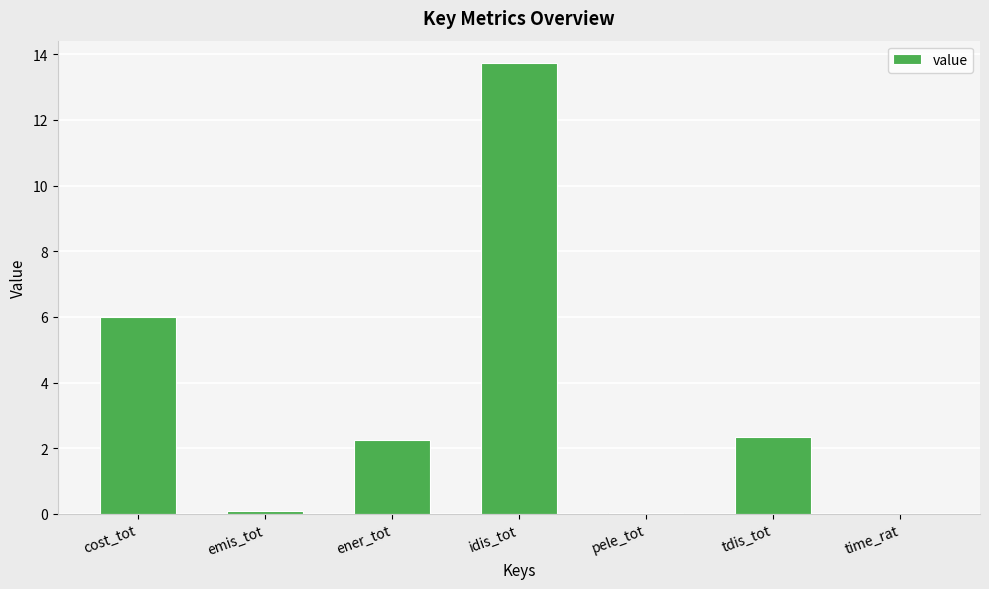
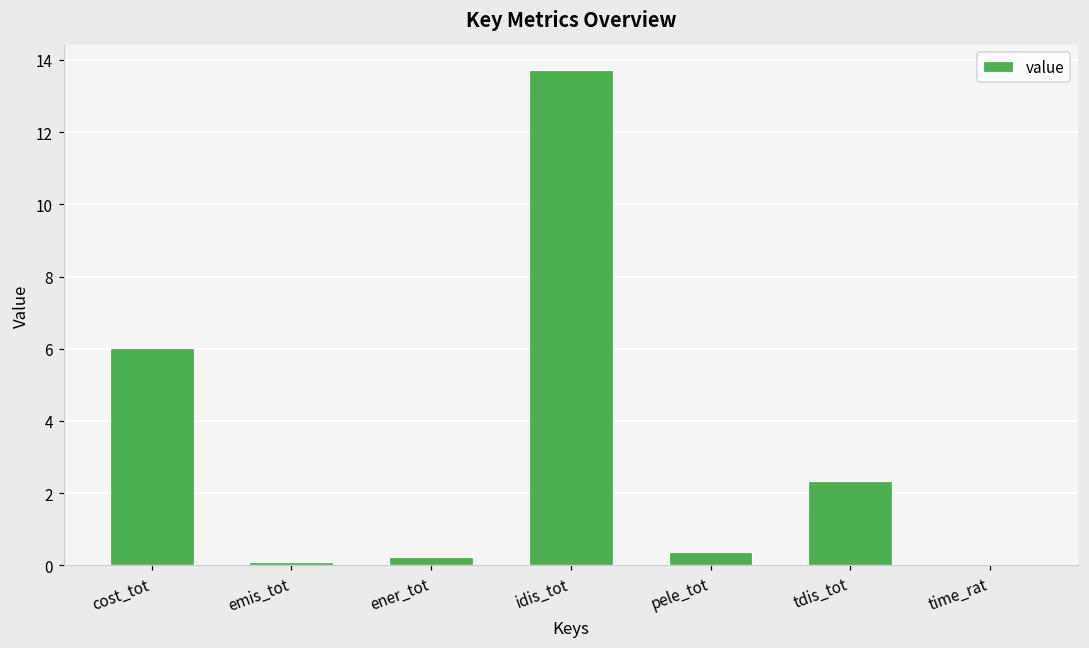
ener_tot: 2.2 -> 0.2
pele_tot: 0.0 -> 0.4
